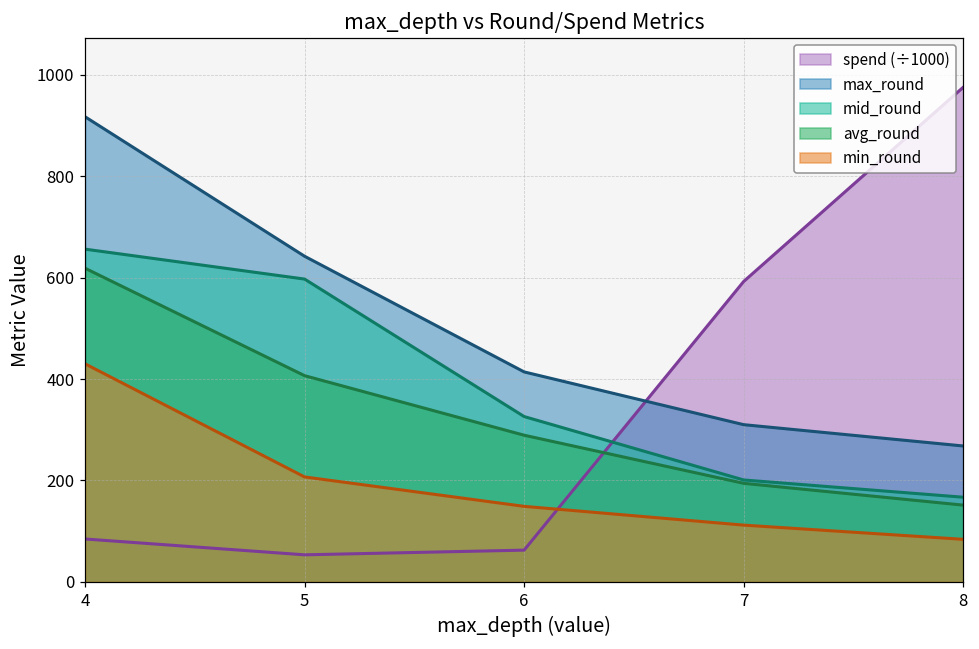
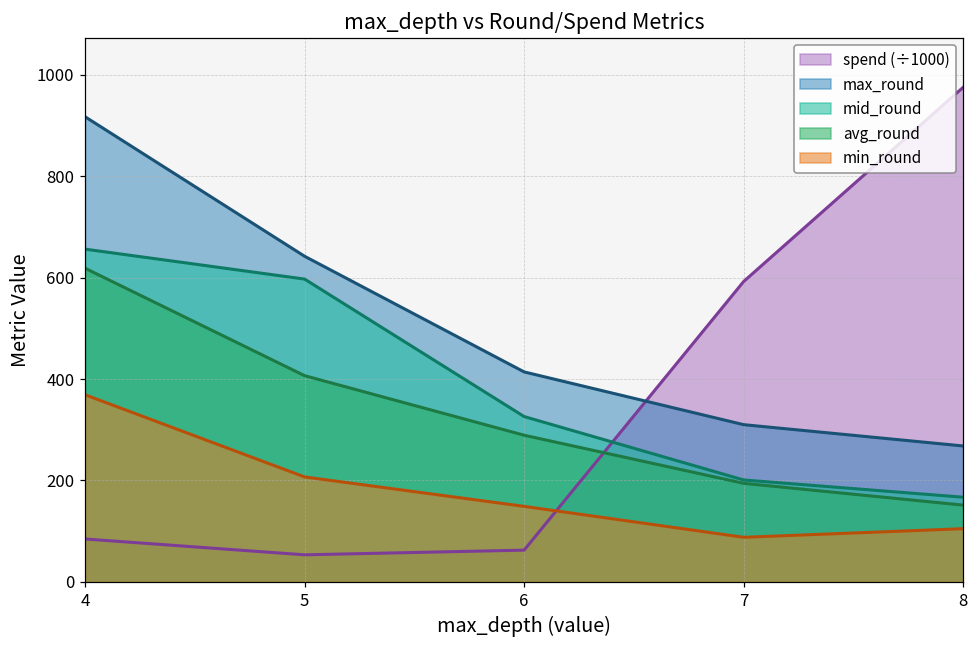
min_round, 4: 430 -> 370
min_round, 7: 110 -> 90
min_round, 8: 80 -> 110
